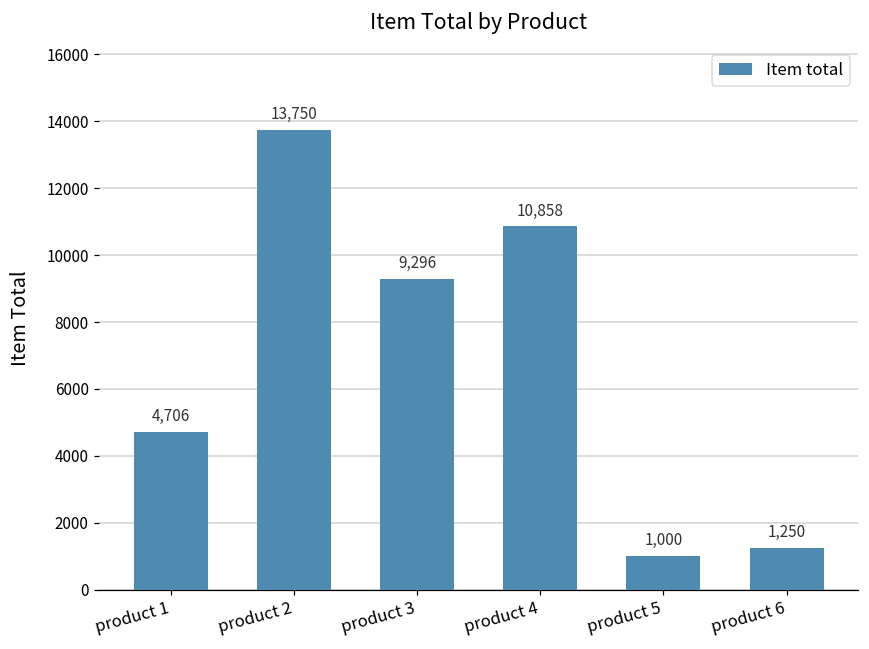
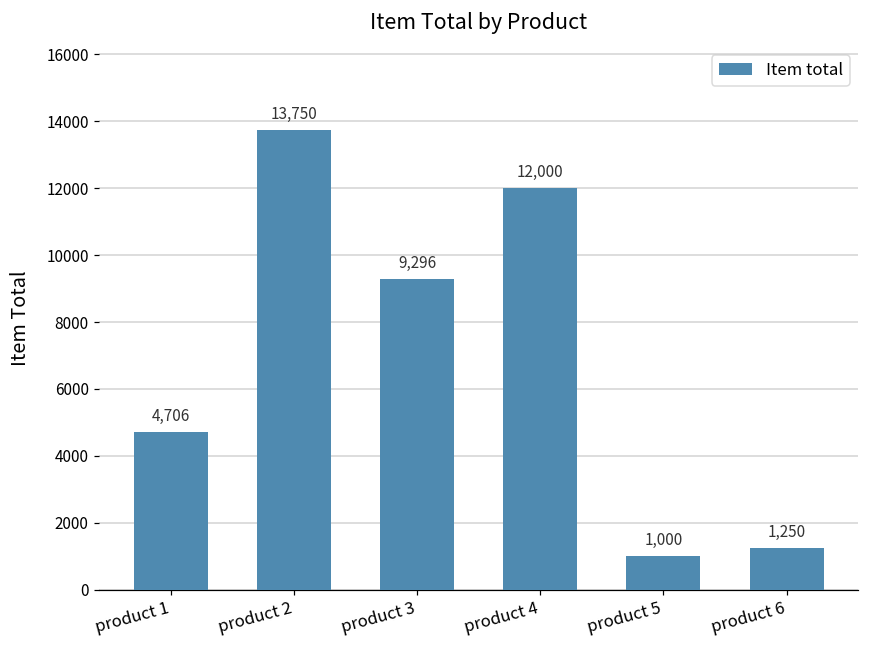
product 4: 10,858 -> 12,000
